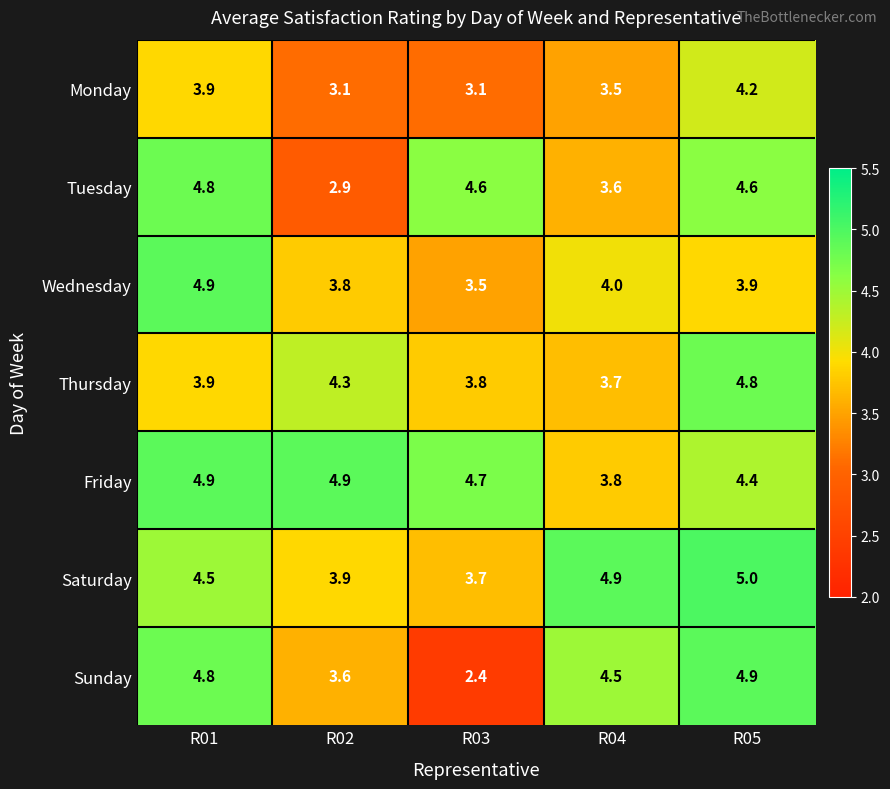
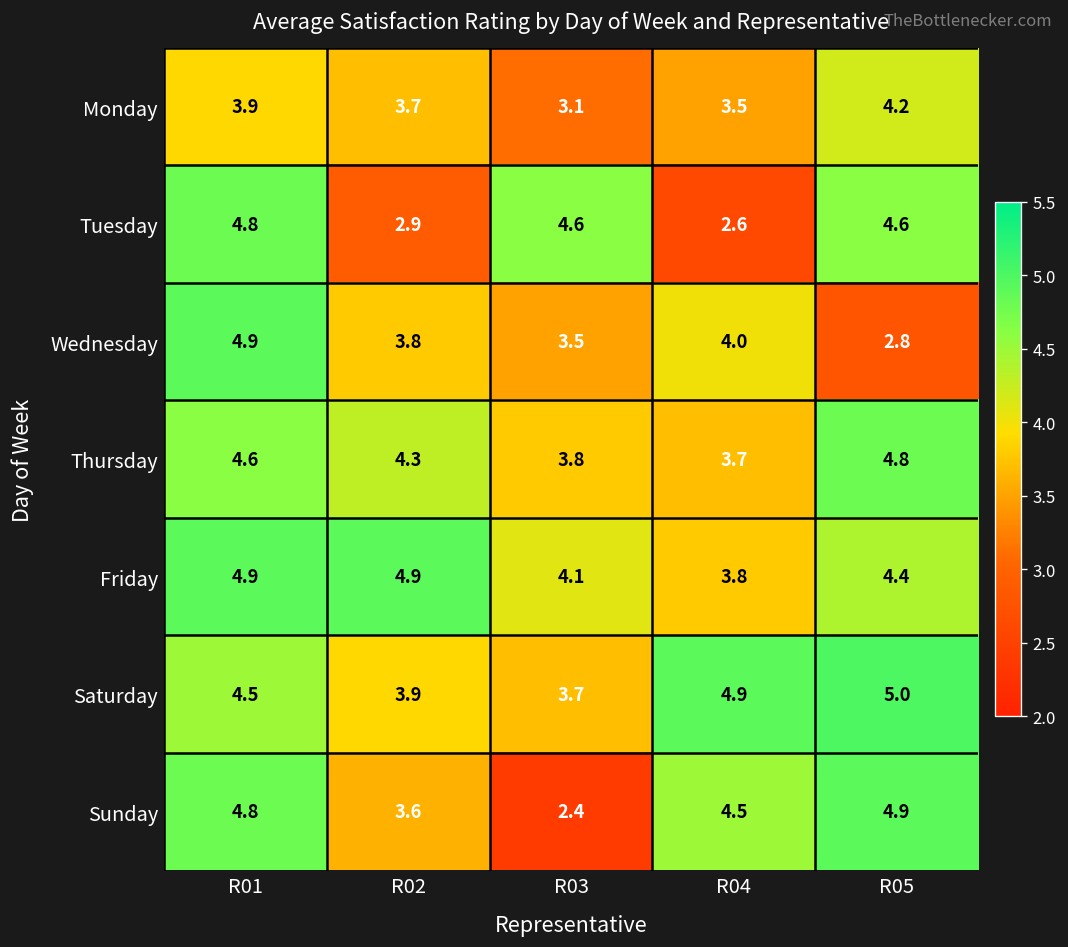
Monday, R02: 3.1 -> 3.7
Tuesday, R04: 3.6 -> 2.6
Wednesday, R05: 3.9 -> 2.8
Thursday, R01: 3.9 -> 4.6
Friday, R03: 4.7 -> 4.1
